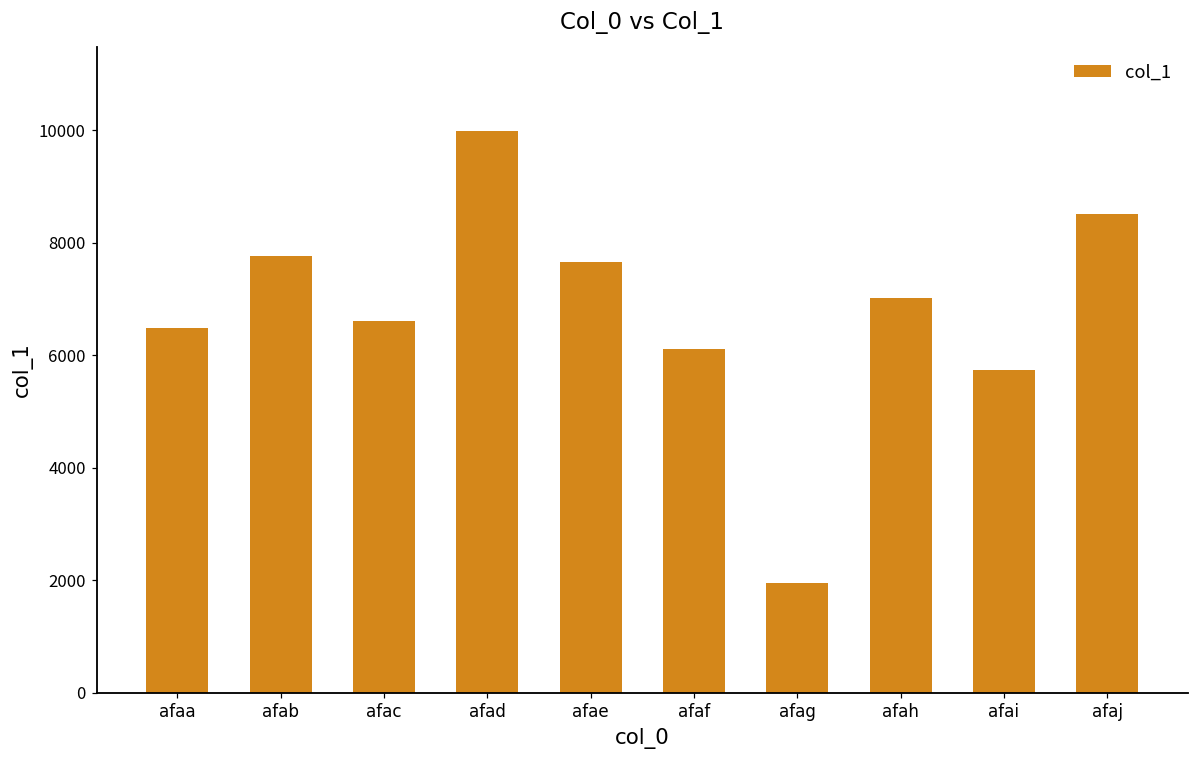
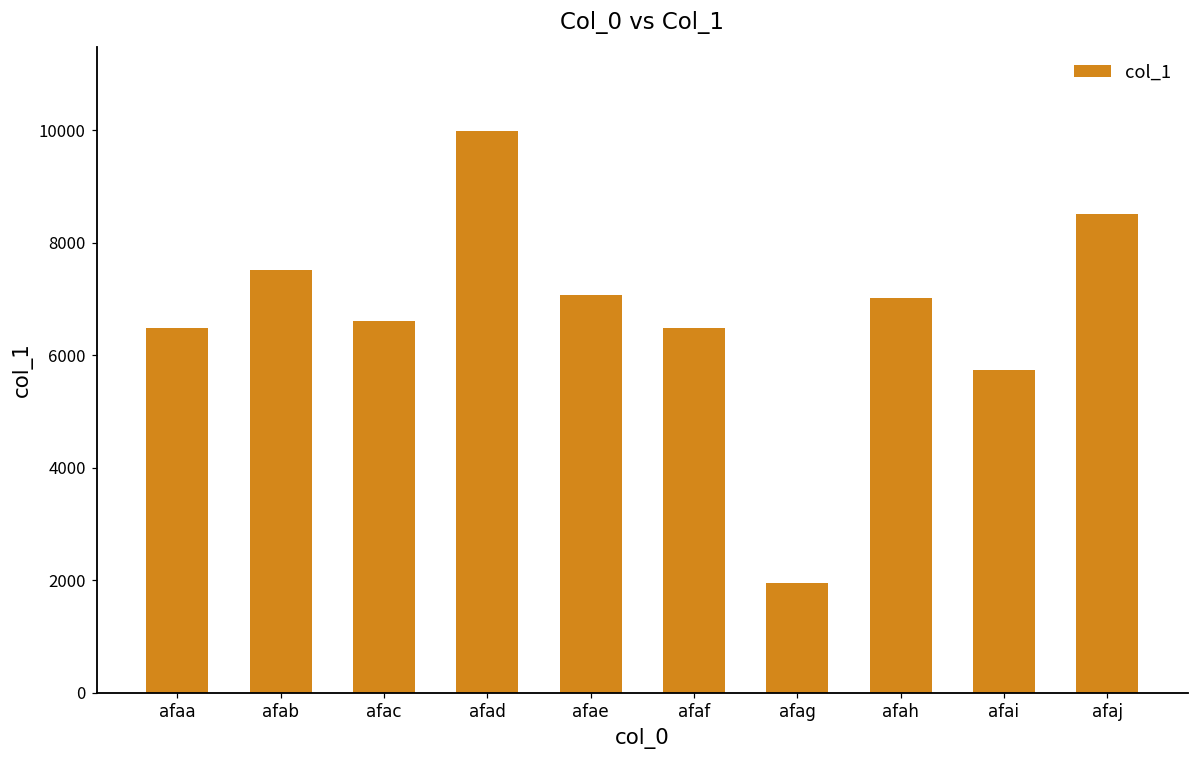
afab: 7800 -> 7500
afae: 7700 -> 7100
afaf: 6100 -> 6500
